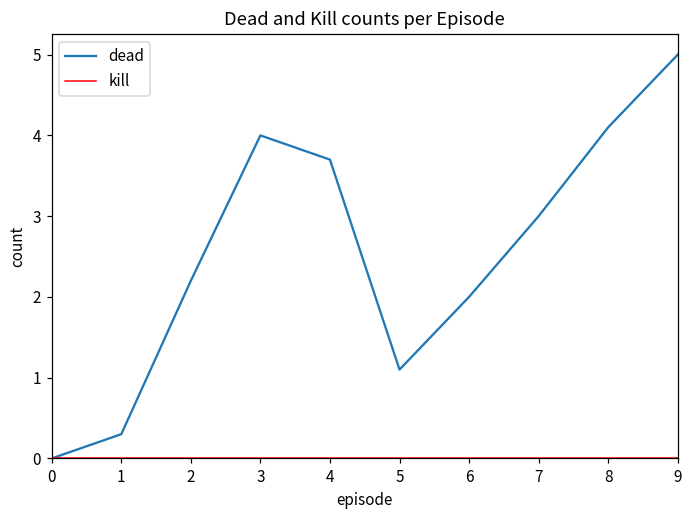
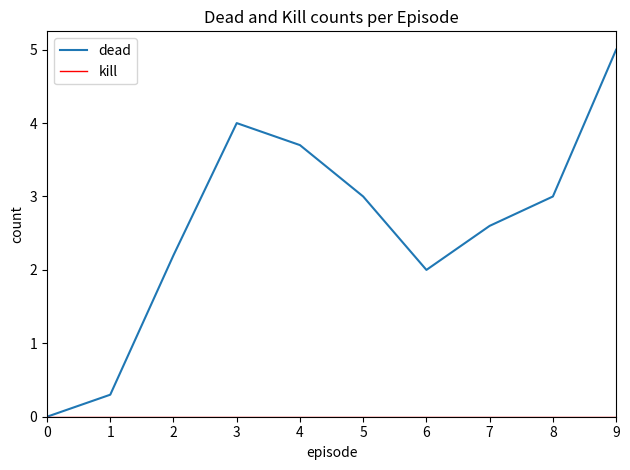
dead, 5: 1.1 -> 3.0
dead, 7: 3.0 -> 2.6
dead, 8: 4.1 -> 3.0
